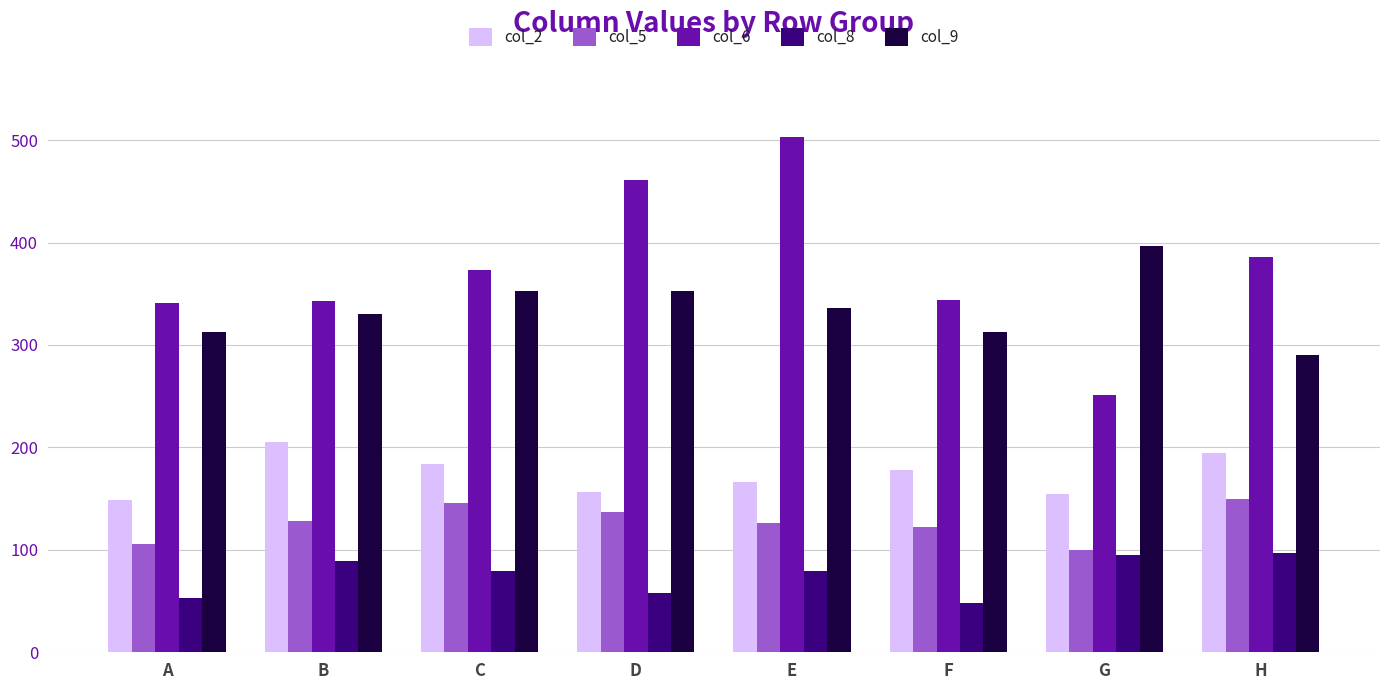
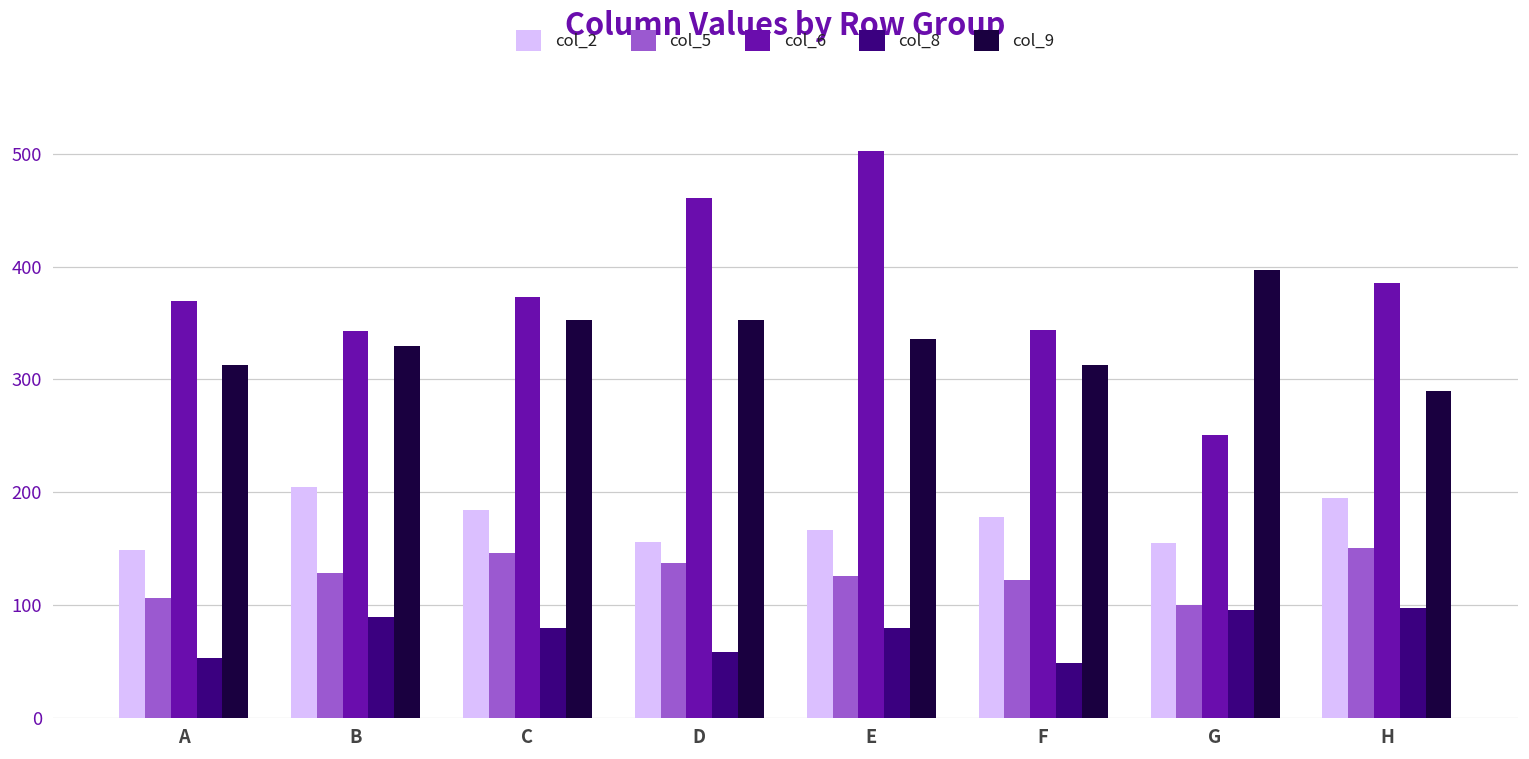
col_6, A: 341 -> 370
